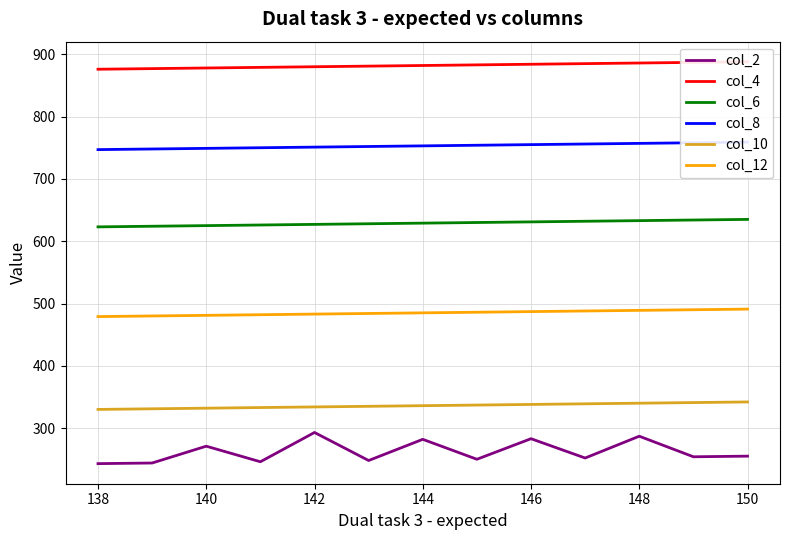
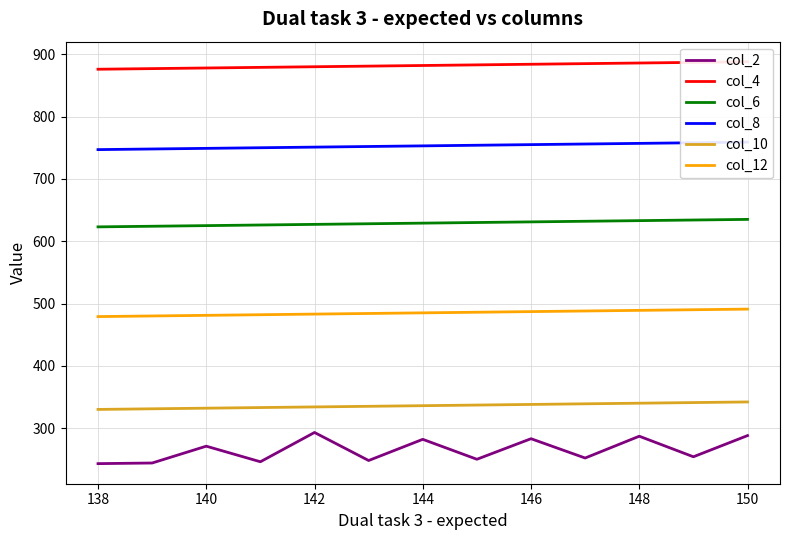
col_2, 150: 260 -> 290
